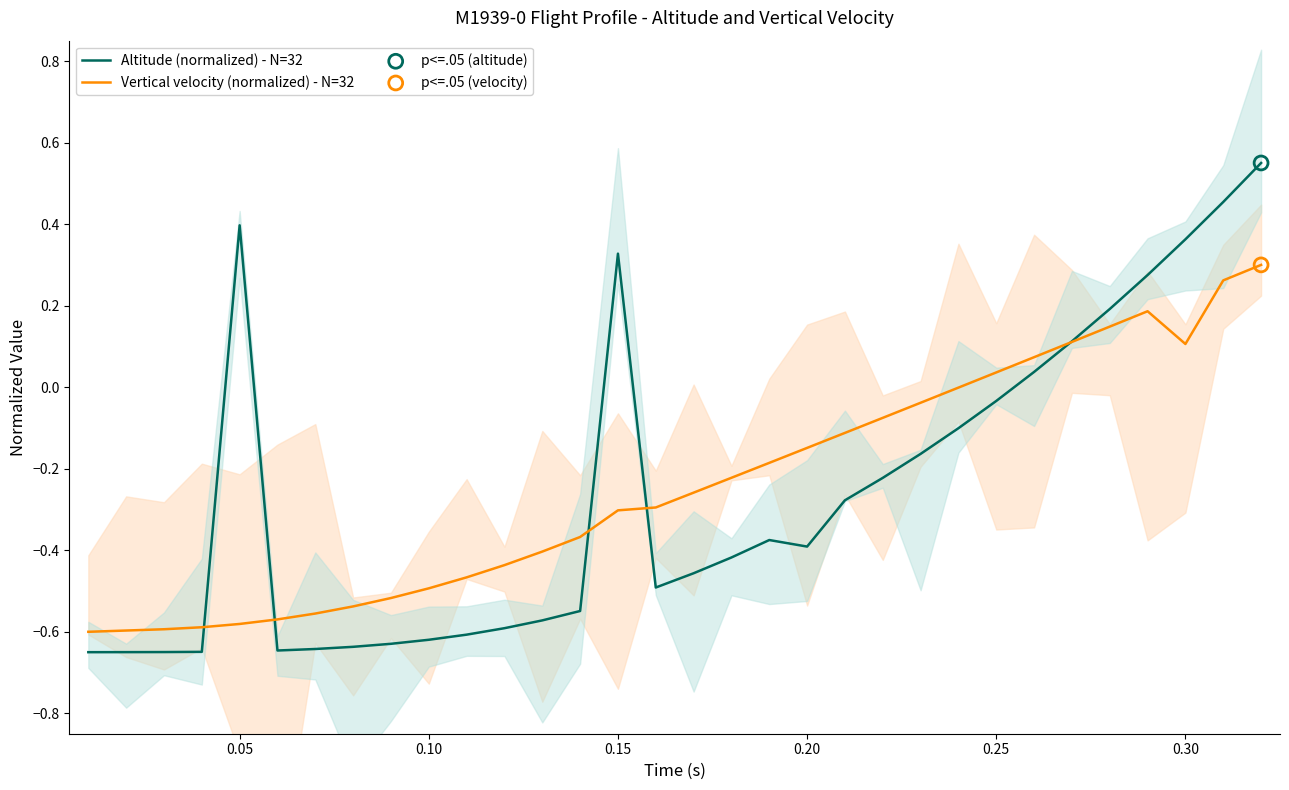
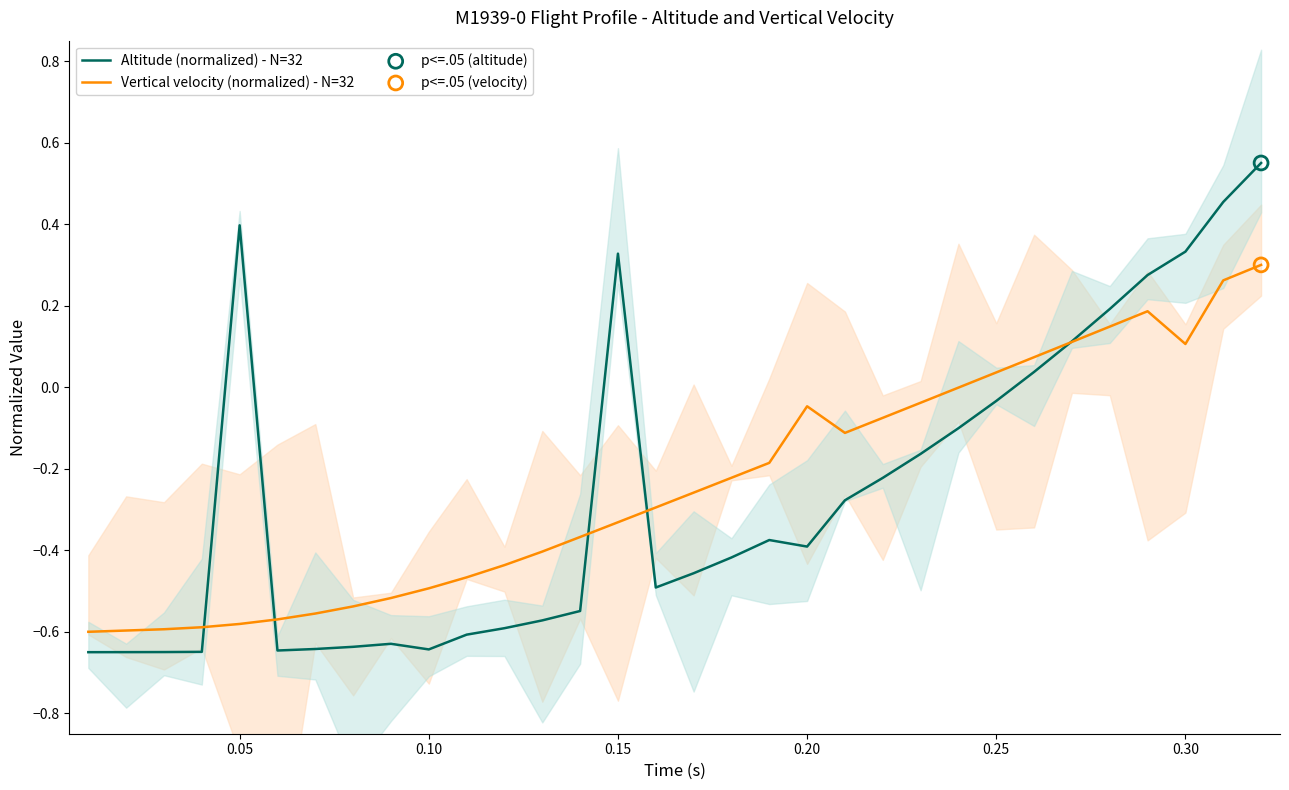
Altitude (normalized) - N=32, 0.10: -0.62 -> -0.64
Vertical velocity (normalized) - N=32, 0.15: -0.30 -> -0.33
Vertical velocity (normalized) - N=32, 0.20: -0.15 -> -0.05
Altitude (normalized) - N=32, 0.30: 0.36 -> 0.33
